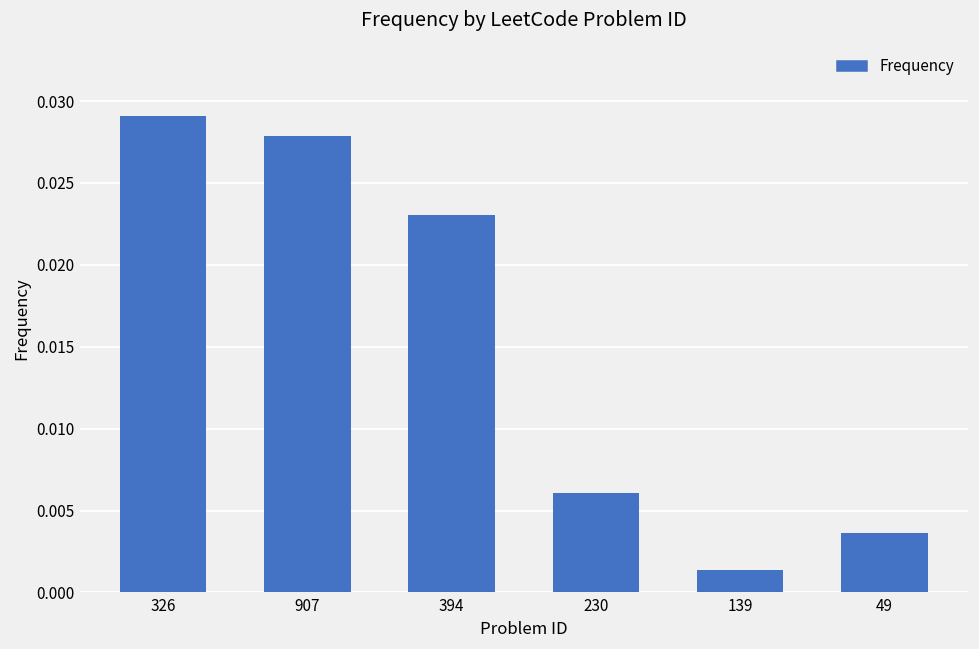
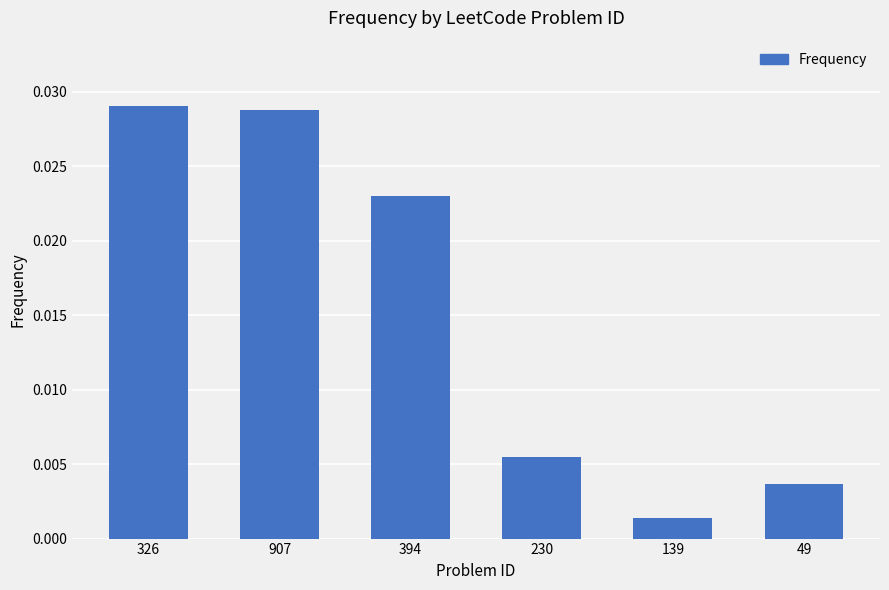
907: 0.0278 -> 0.0288
230: 0.0061 -> 0.0055
